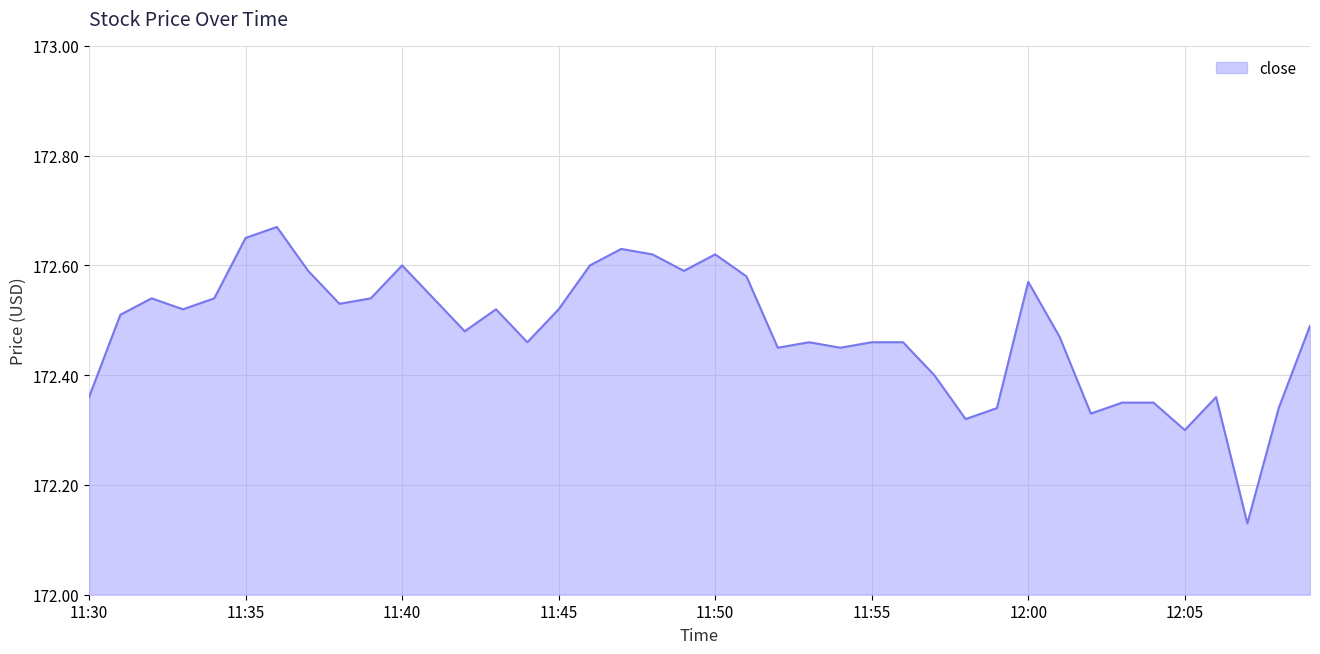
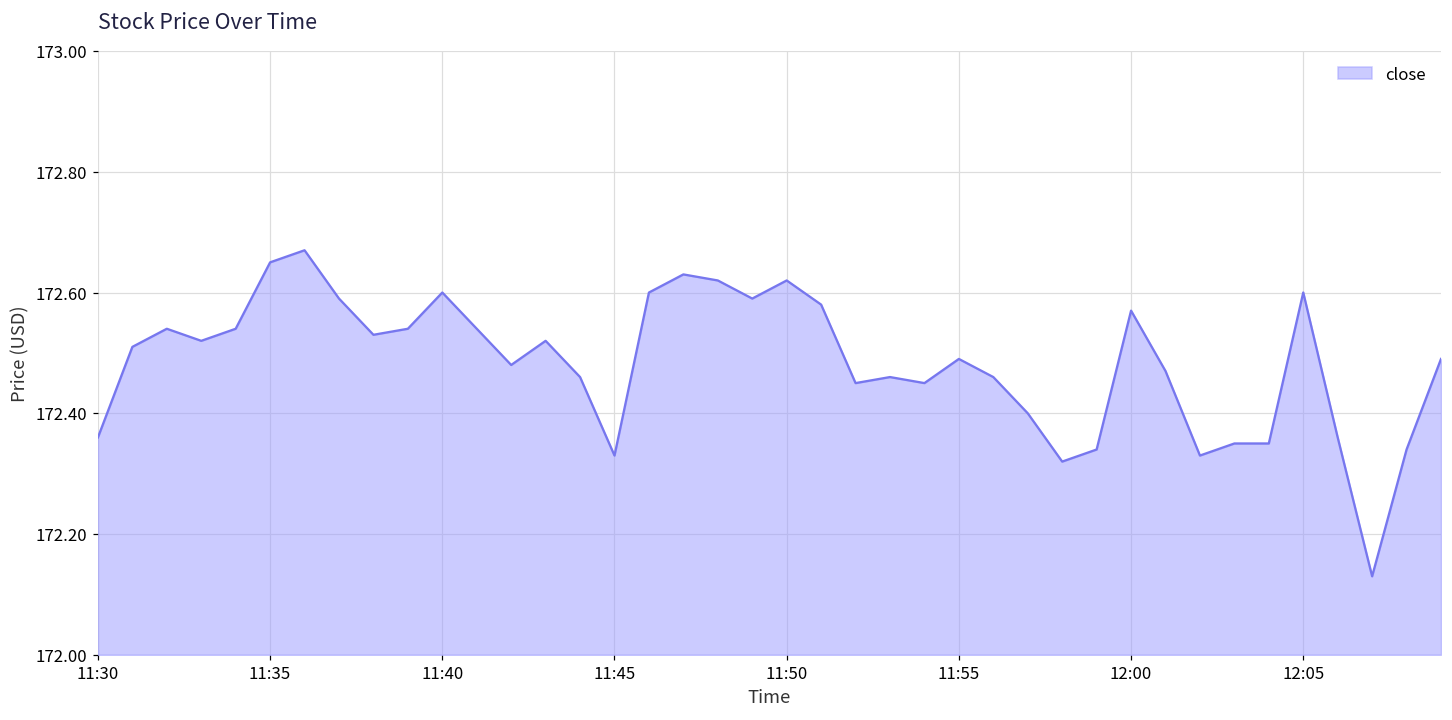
11:45: 172.52 -> 172.33
11:55: 172.46 -> 172.49
12:05: 172.3 -> 172.6
